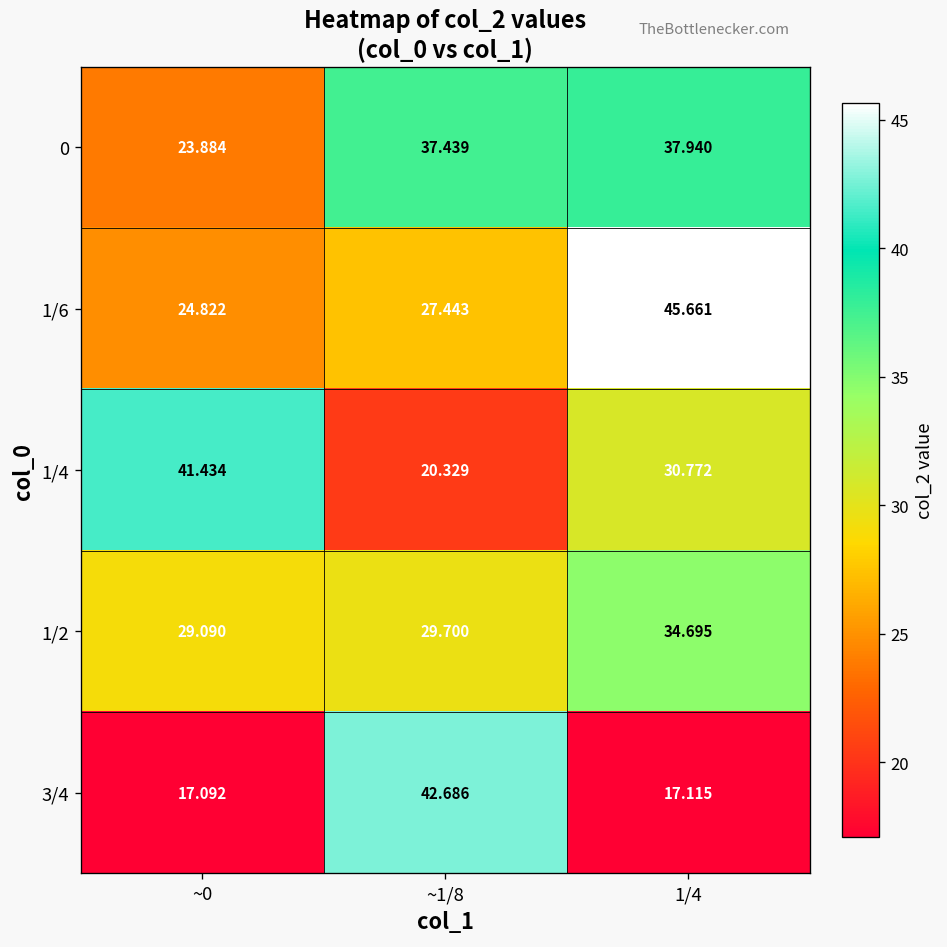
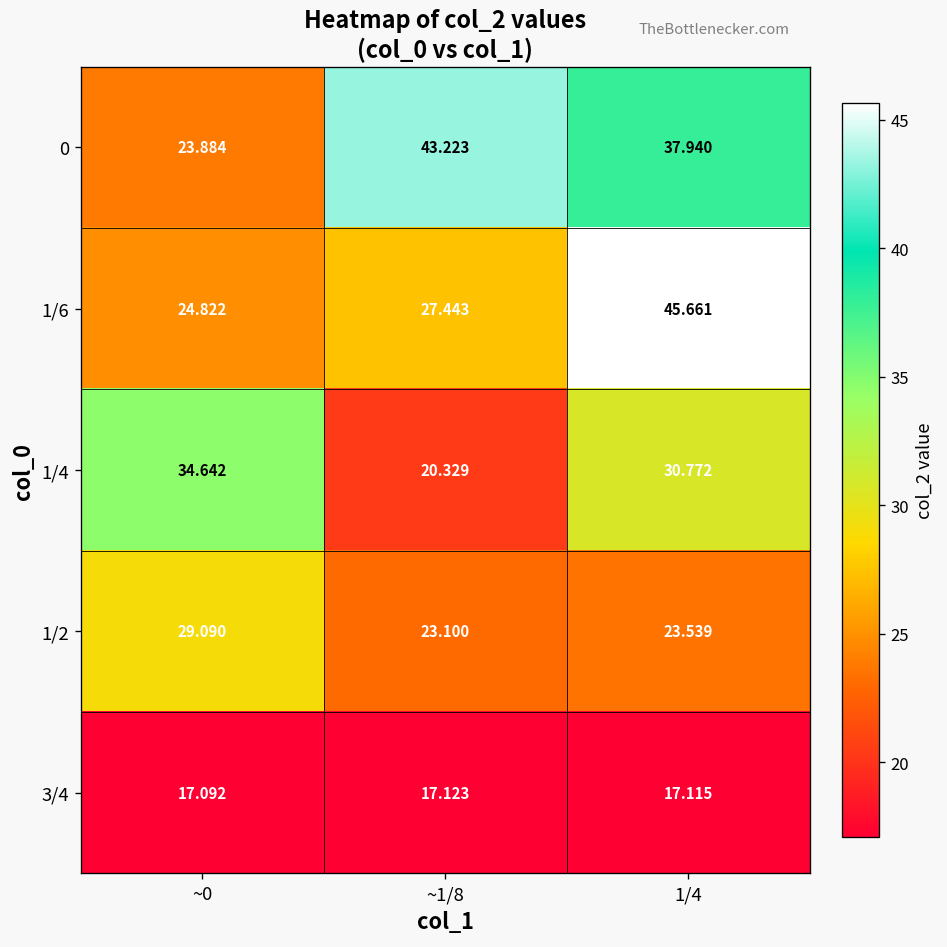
0, ~1/8: 37.439 -> 43.223
1/4, ~0: 41.434 -> 34.642
1/2, ~1/8: 29.700 -> 23.100
1/2, 1/4: 34.695 -> 23.539
3/4, ~1/8: 42.686 -> 17.123
